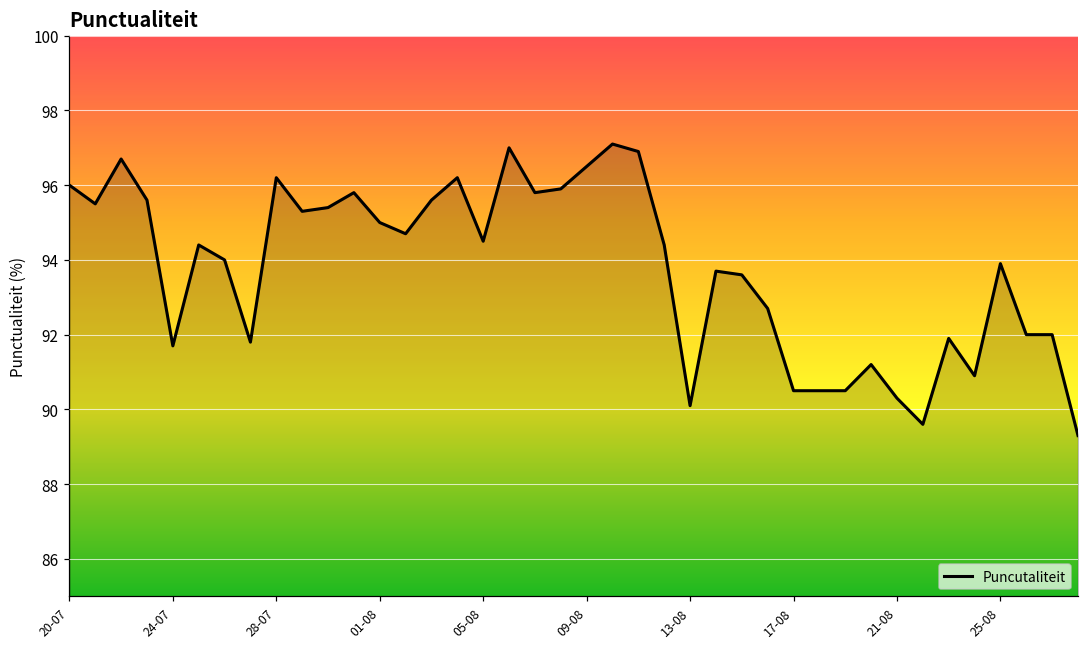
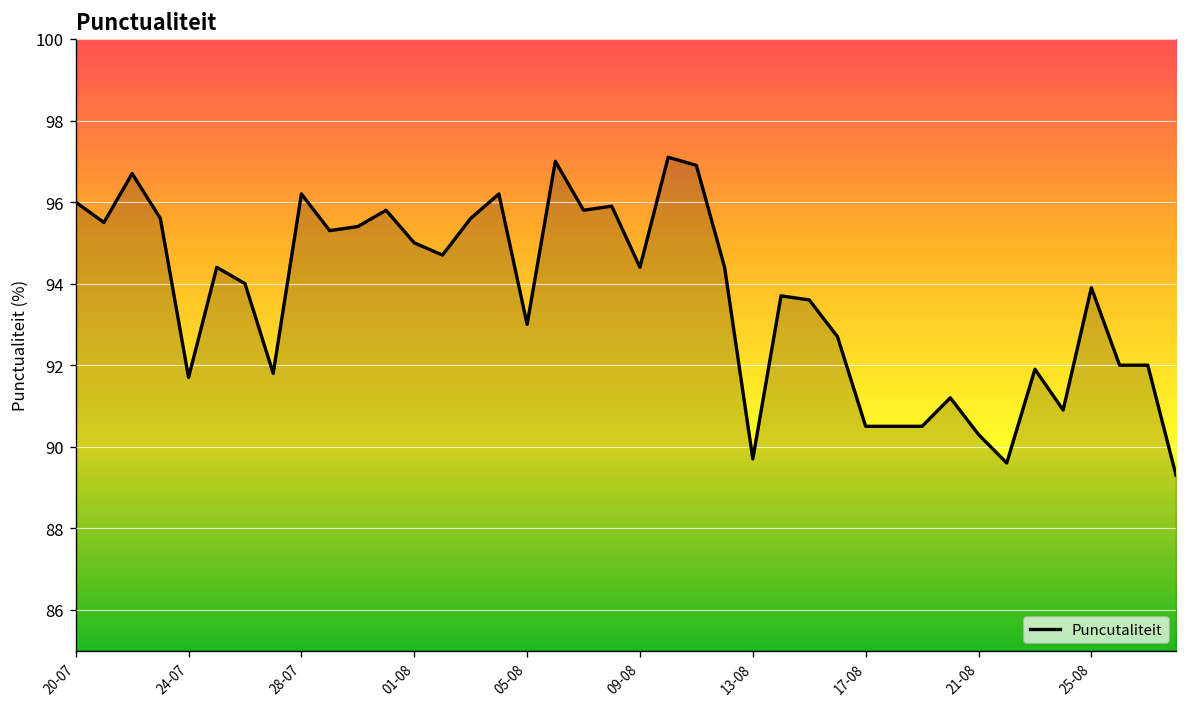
05-08: 94.5 -> 93.0
09-08: 96.5 -> 94.4
13-08: 90.1 -> 89.7
